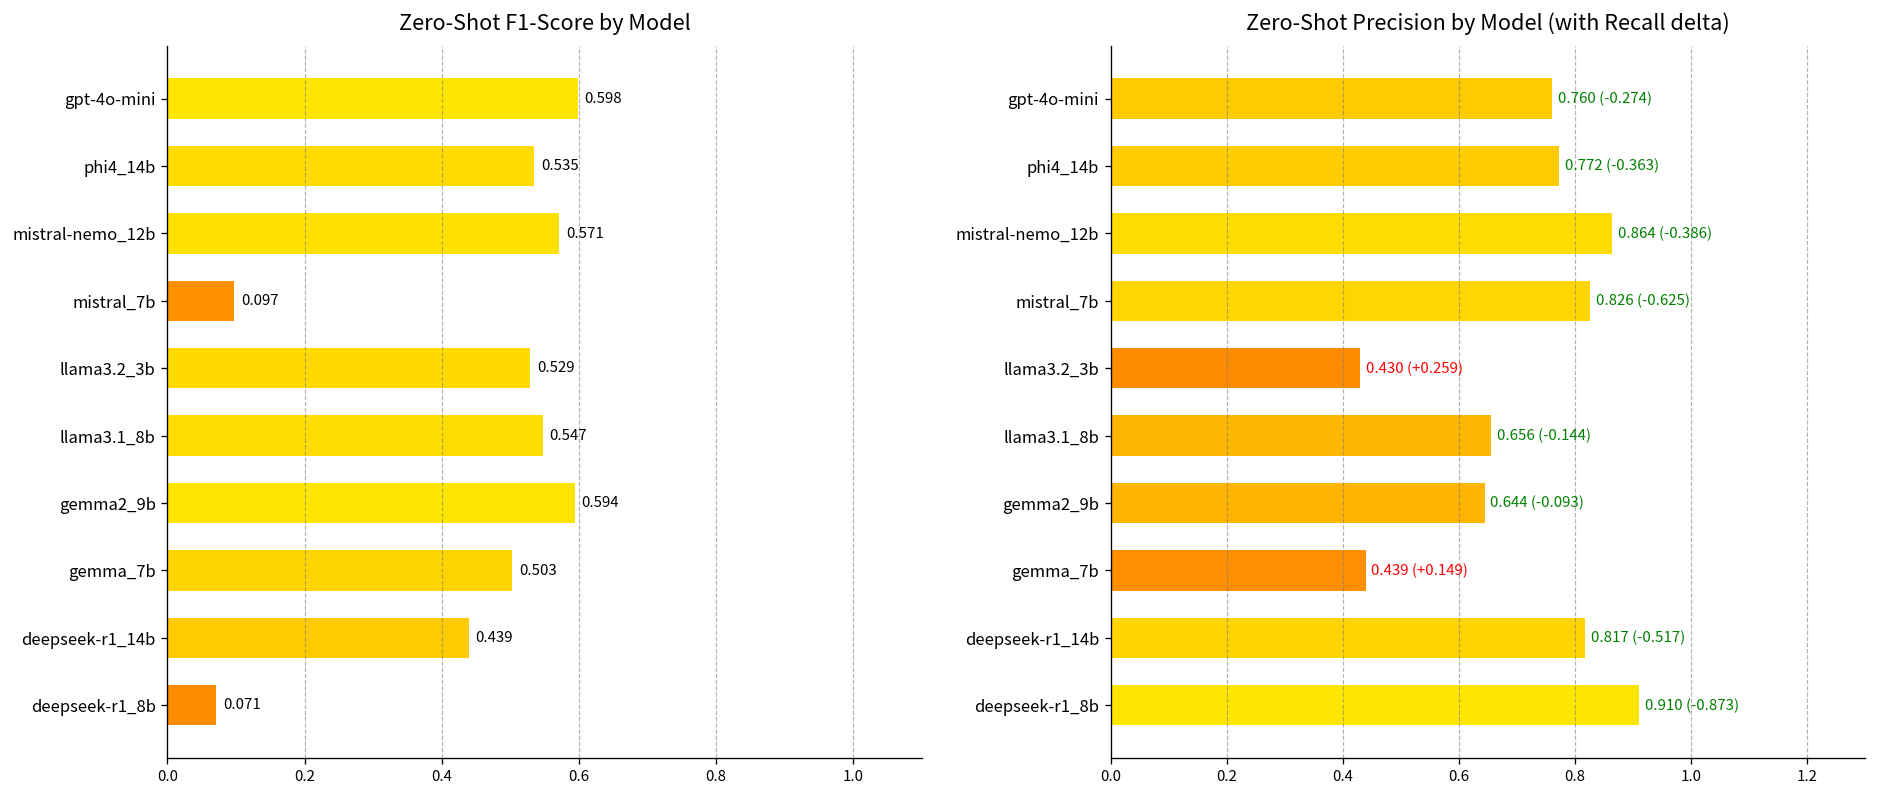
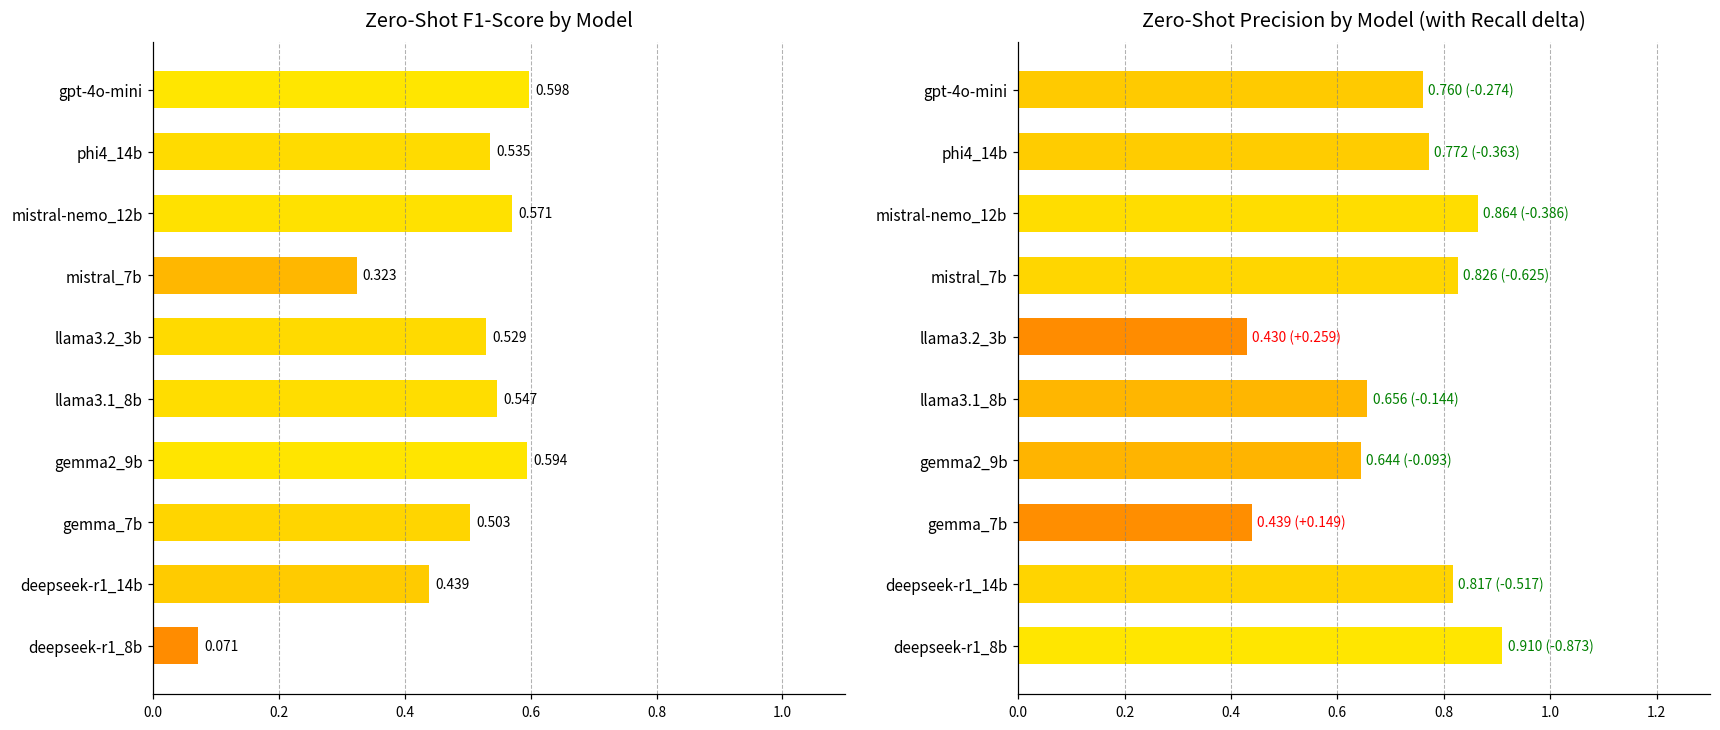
Zero-Shot F1-Score by Model, mistral_7b: 0.097 -> 0.323
